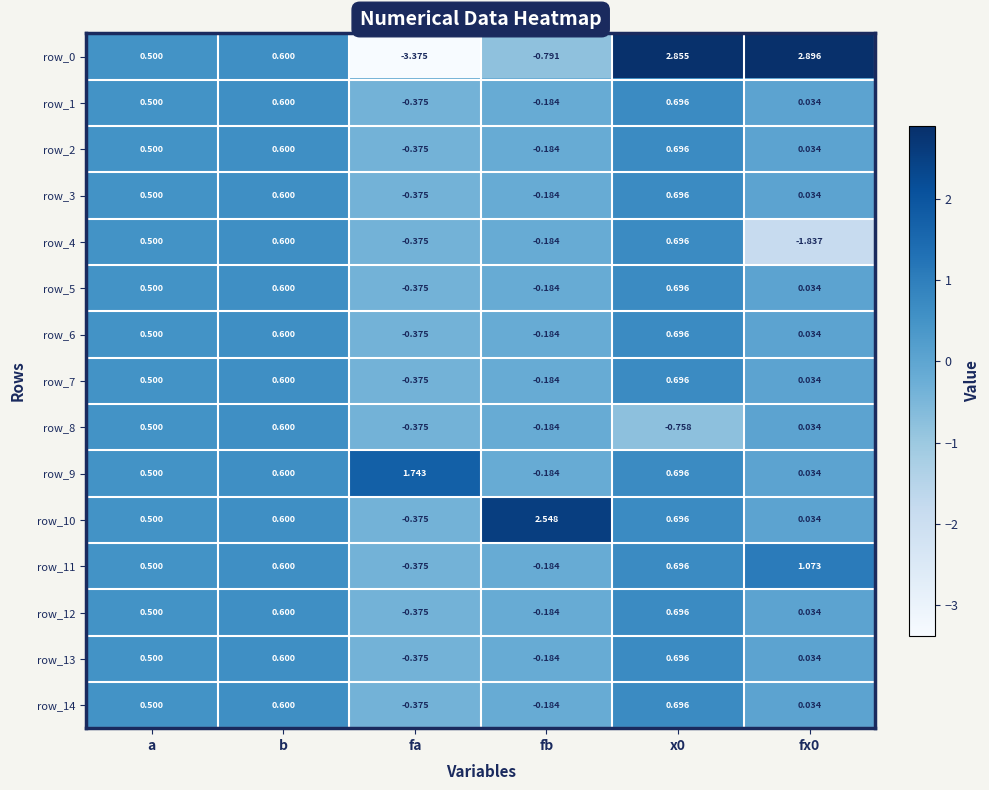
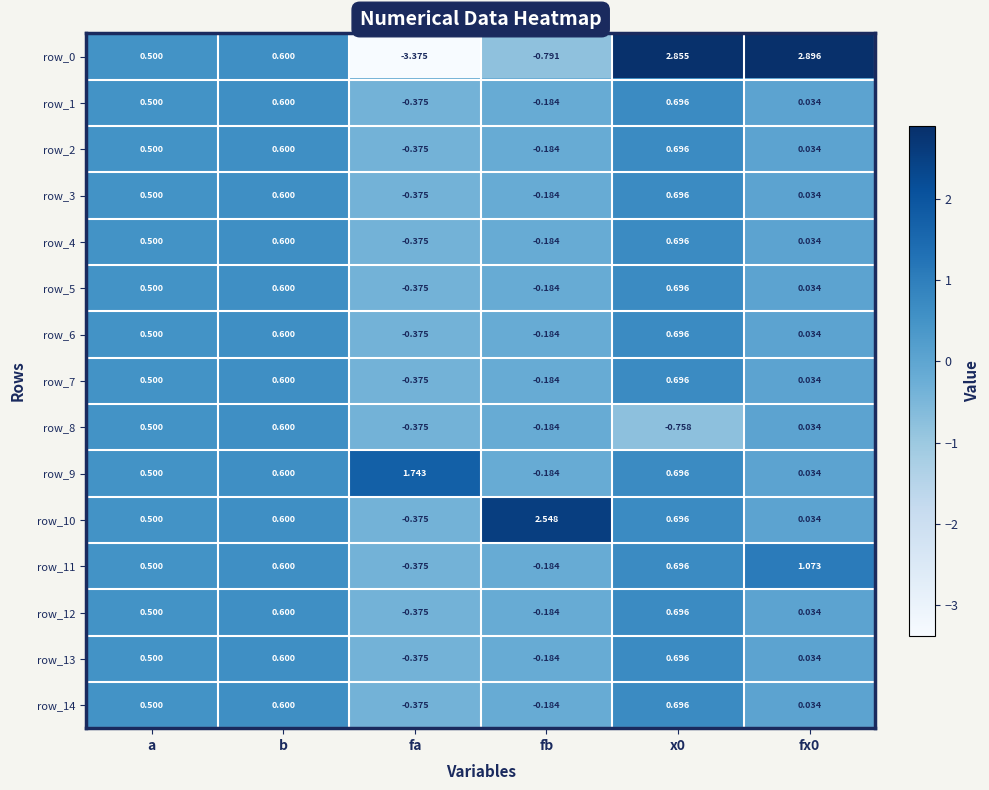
row_4, fx0: -1.837 -> 0.034
